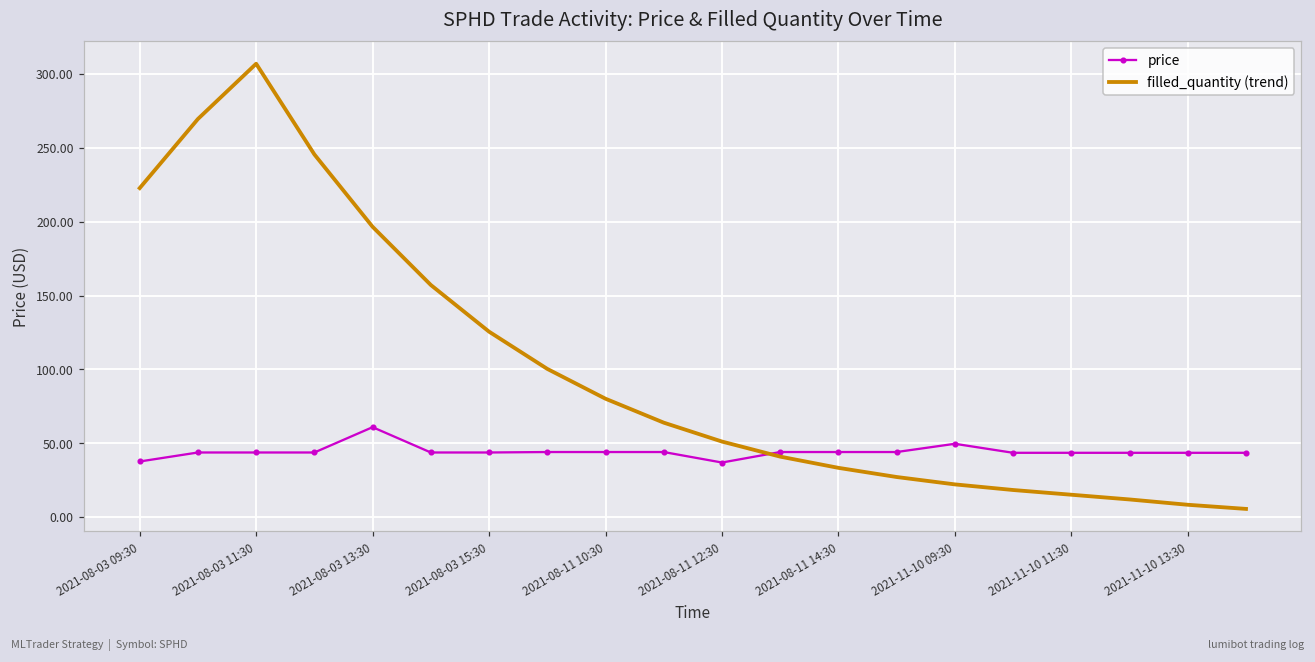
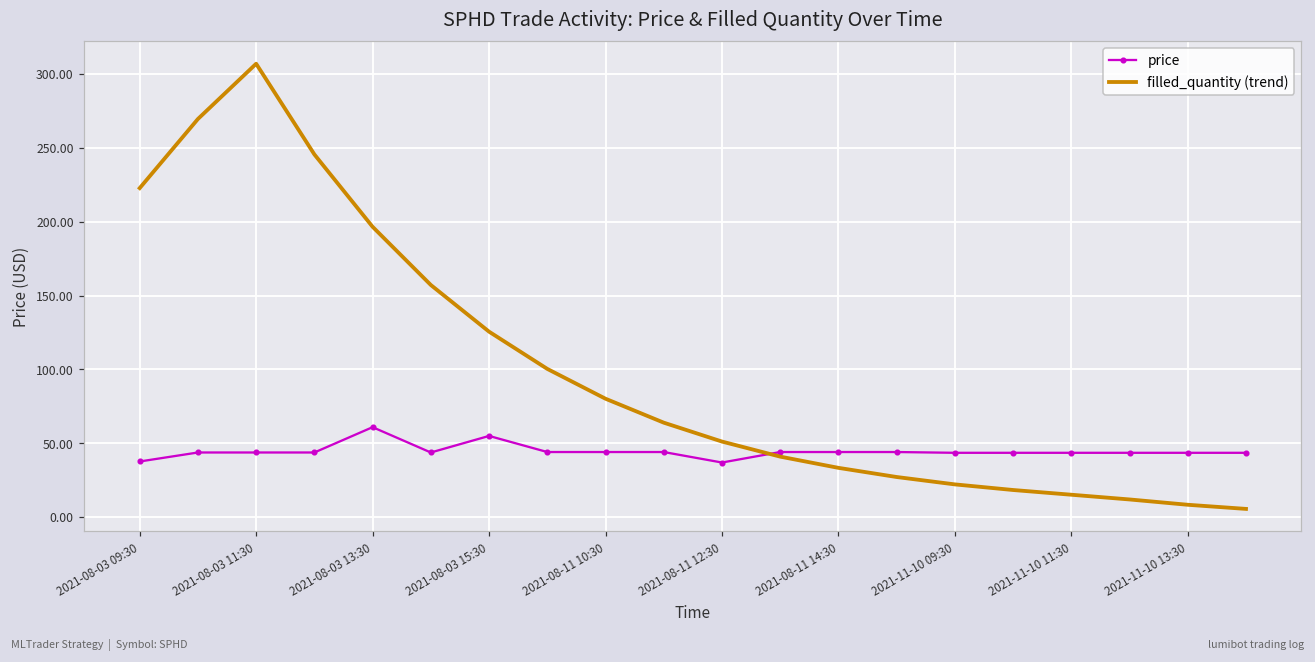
price, 2021-08-03 15:30: 44 -> 55
price, 2021-11-10 09:30: 50 -> 44
